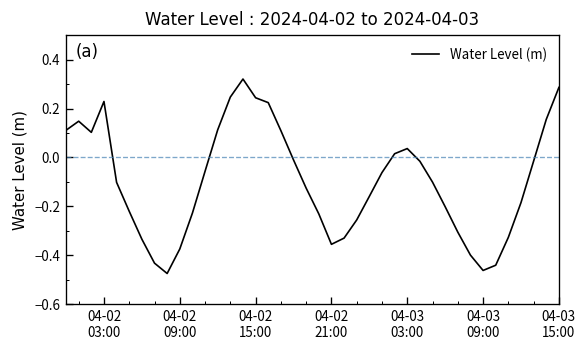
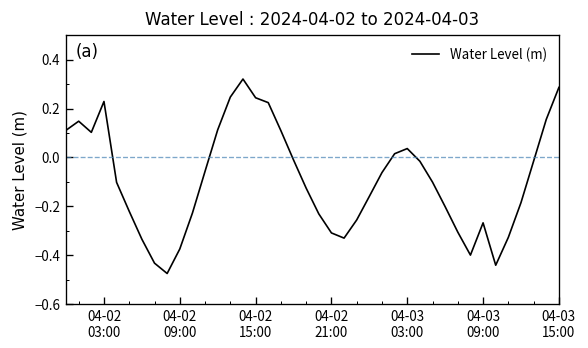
04-02 21:00: -0.35 -> -0.31
04-03 09:00: -0.46 -> -0.27
